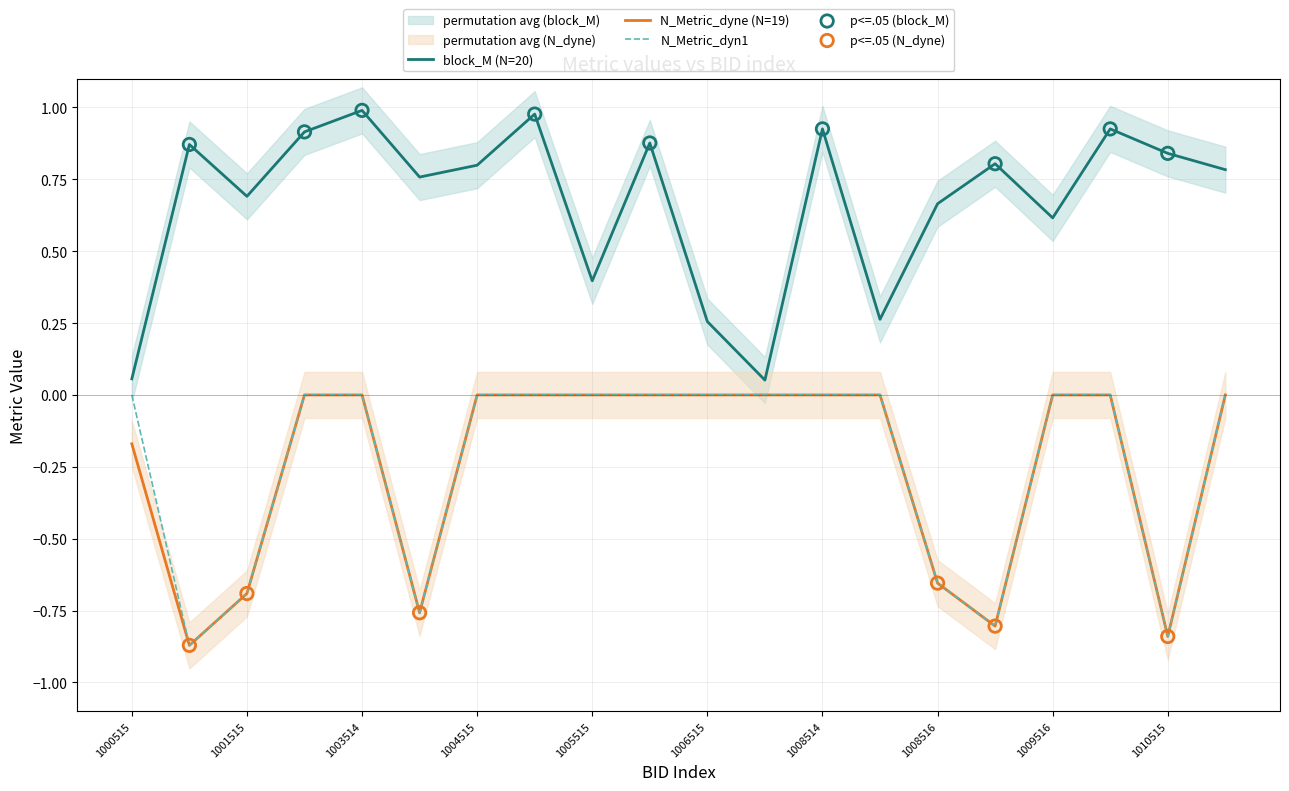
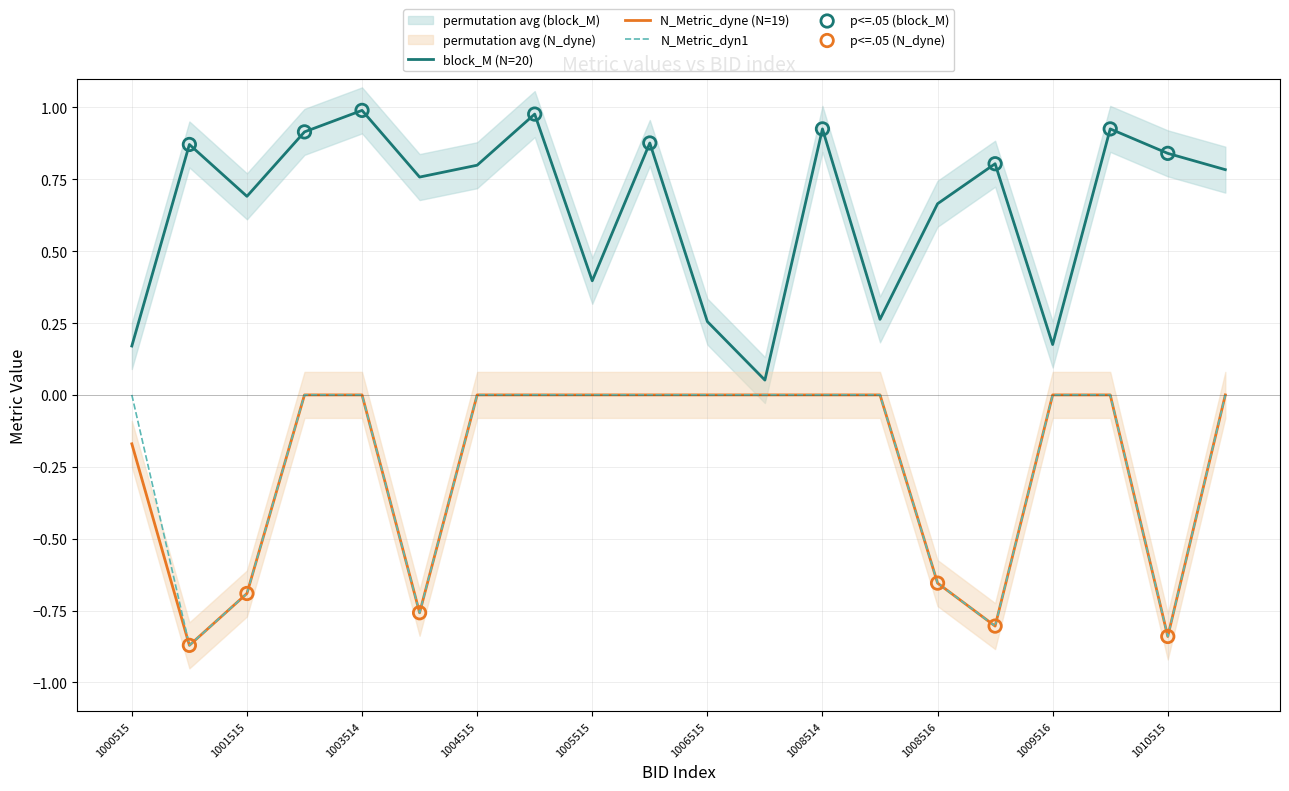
block_M (N=20), 1000515: 0.06 -> 0.17
block_M (N=20), 1009516: 0.62 -> 0.18
